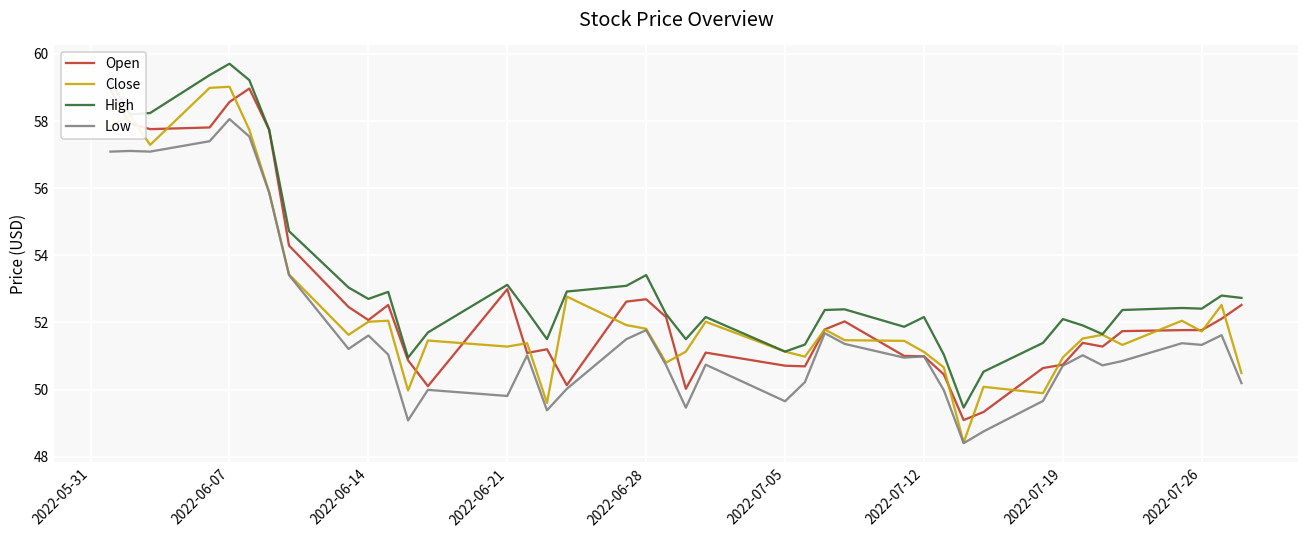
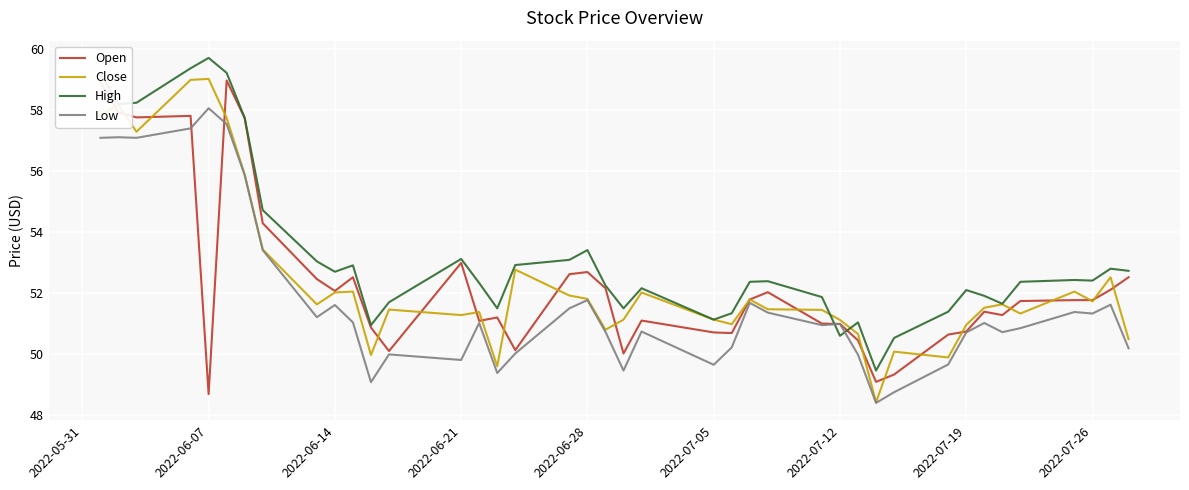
Open, 2022-06-07: 58.6 -> 48.7
High, 2022-07-12: 52.2 -> 50.6
